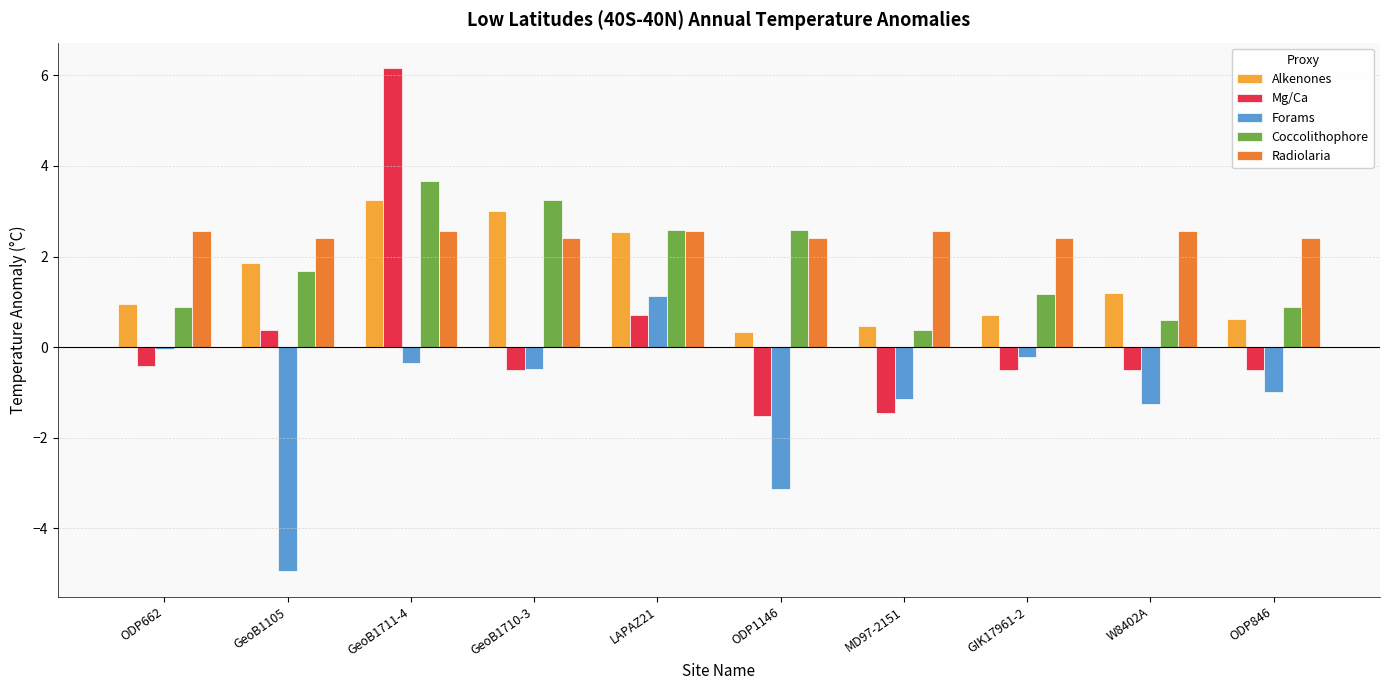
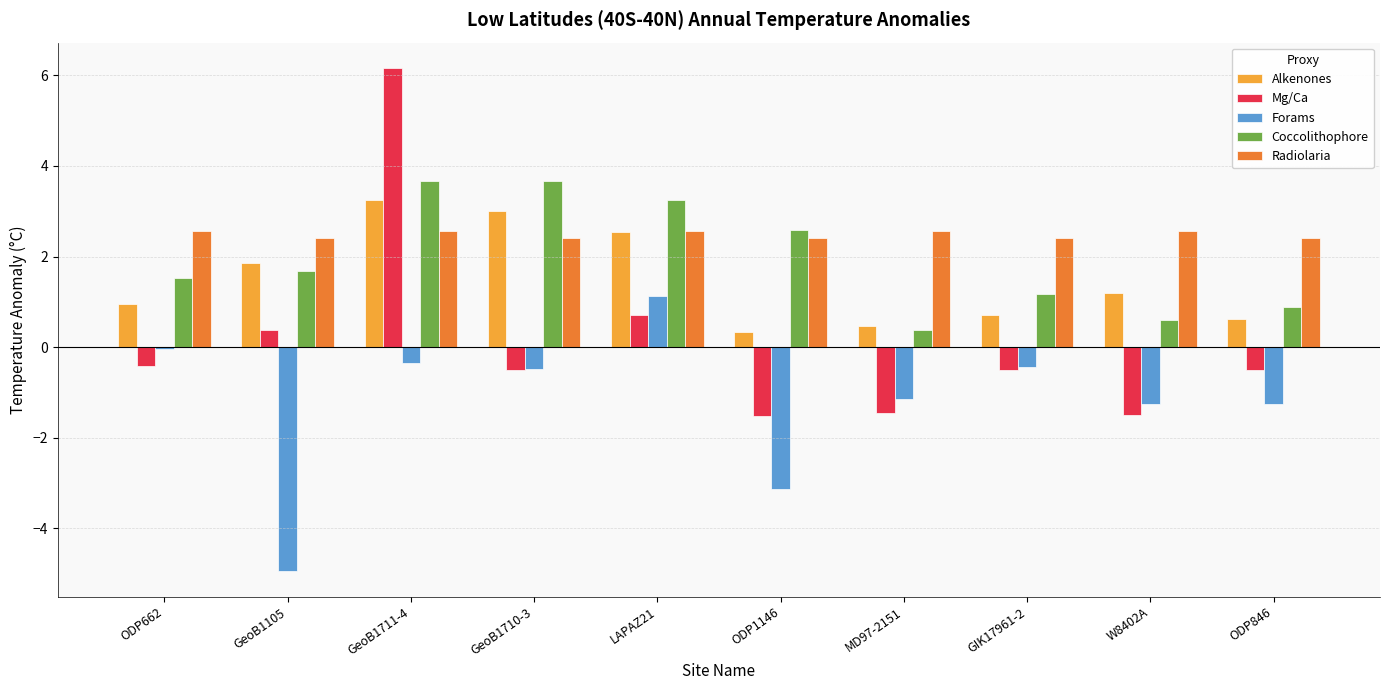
Coccolithophore, ODP662: 0.9 -> 1.5
Coccolithophore, GeoB1710-3: 3.3 -> 3.7
Coccolithophore, LAPAZ21: 2.6 -> 3.2
Forams, GIK17961-2: -0.2 -> -0.4
Mg/Ca, W8402A: -0.5 -> -1.5
Forams, ODP846: -1.0 -> -1.2
